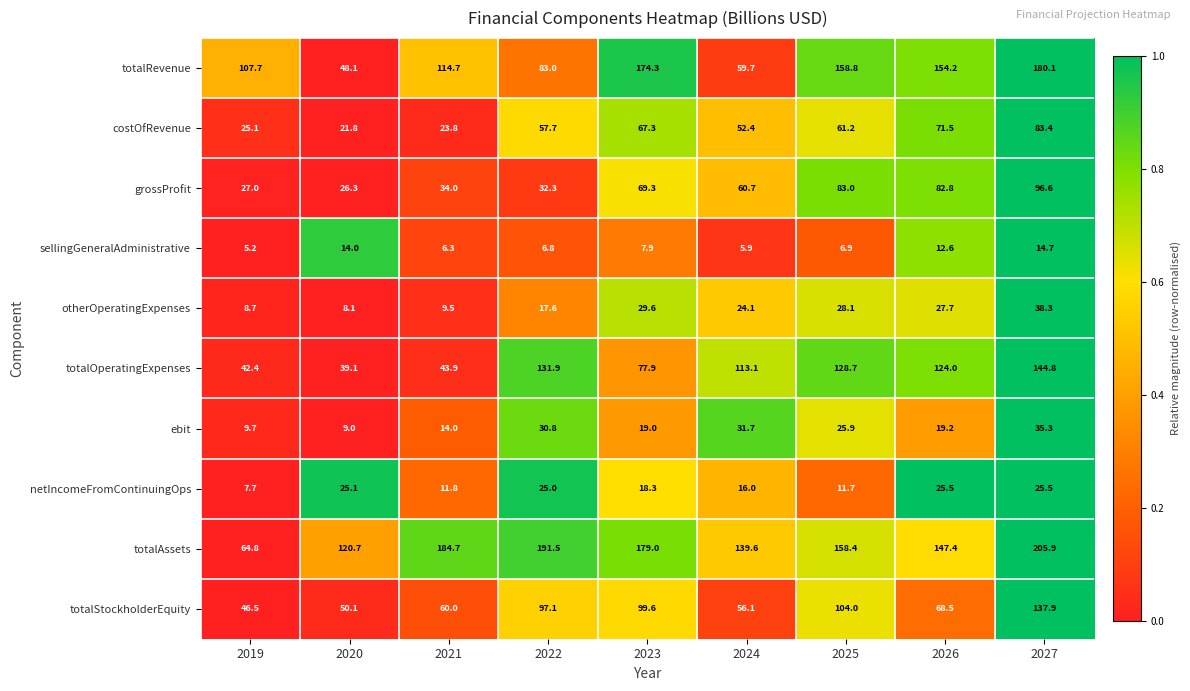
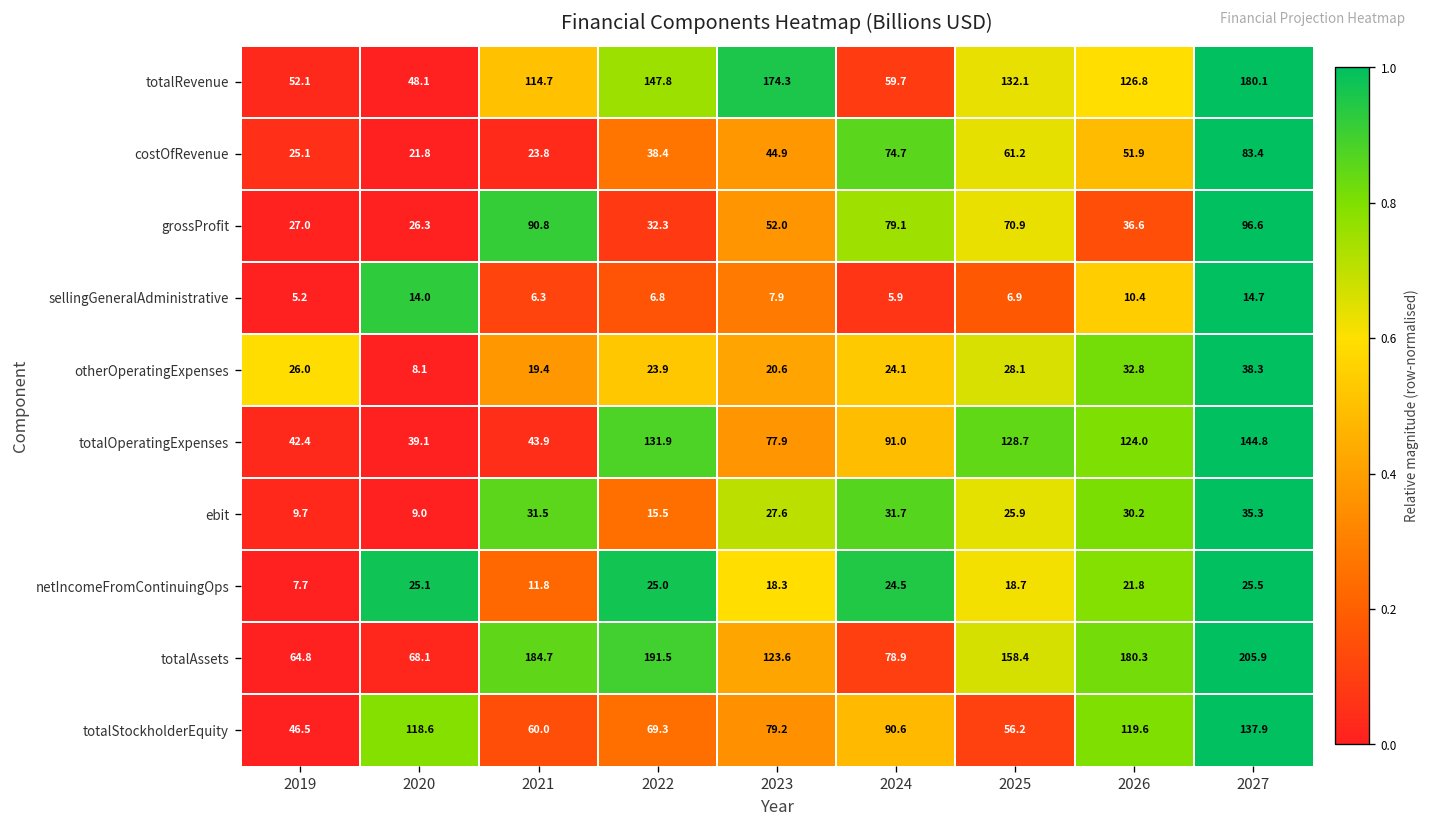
totalRevenue, 2019: 107.7 -> 52.1
totalRevenue, 2022: 83.0 -> 147.8
totalRevenue, 2025: 158.8 -> 132.1
totalRevenue, 2026: 154.2 -> 126.8
costOfRevenue, 2022: 57.7 -> 38.4
costOfRevenue, 2023: 67.3 -> 44.9
costOfRevenue, 2024: 52.4 -> 74.7
costOfRevenue, 2026: 71.5 -> 51.9
grossProfit, 2021: 34.0 -> 90.8
grossProfit, 2023: 69.3 -> 52.0
grossProfit, 2024: 60.7 -> 79.1
grossProfit, 2025: 83.0 -> 70.9
grossProfit, 2026: 82.8 -> 36.6
sellingGeneralAdministrative, 2026: 12.6 -> 10.4
otherOperatingExpenses, 2019: 8.7 -> 26.0
otherOperatingExpenses, 2021: 9.5 -> 19.4
otherOperatingExpenses, 2022: 17.6 -> 23.9
otherOperatingExpenses, 2023: 29.6 -> 20.6
otherOperatingExpenses, 2026: 27.7 -> 32.8
totalOperatingExpenses, 2024: 113.1 -> 91.0
ebit, 2021: 14.0 -> 31.5
ebit, 2022: 30.8 -> 15.5
ebit, 2023: 19.0 -> 27.6
ebit, 2026: 19.2 -> 30.2
netIncomeFromContinuingOps, 2024: 16.0 -> 24.5
netIncomeFromContinuingOps, 2025: 11.7 -> 18.7
netIncomeFromContinuingOps, 2026: 25.5 -> 21.8
totalAssets, 2020: 120.7 -> 68.1
totalAssets, 2023: 179.0 -> 123.6
totalAssets, 2024: 139.6 -> 78.9
totalAssets, 2026: 147.4 -> 180.3
totalStockholderEquity, 2020: 50.1 -> 118.6
totalStockholderEquity, 2022: 97.1 -> 69.3
totalStockholderEquity, 2023: 99.6 -> 79.2
totalStockholderEquity, 2024: 56.1 -> 90.6
totalStockholderEquity, 2025: 104.0 -> 56.2
totalStockholderEquity, 2026: 68.5 -> 119.6
